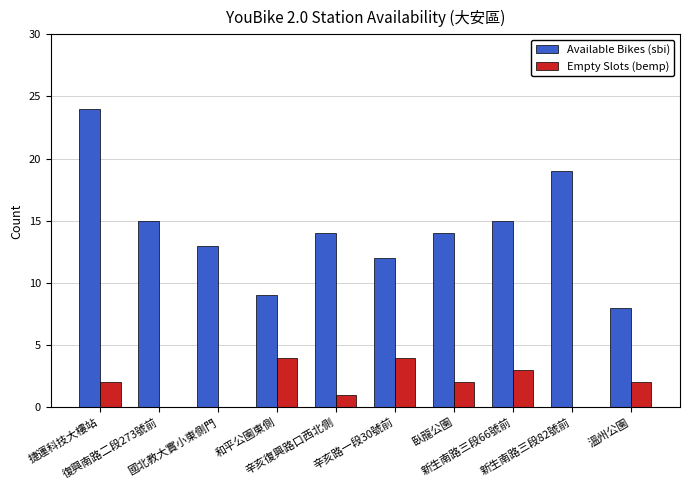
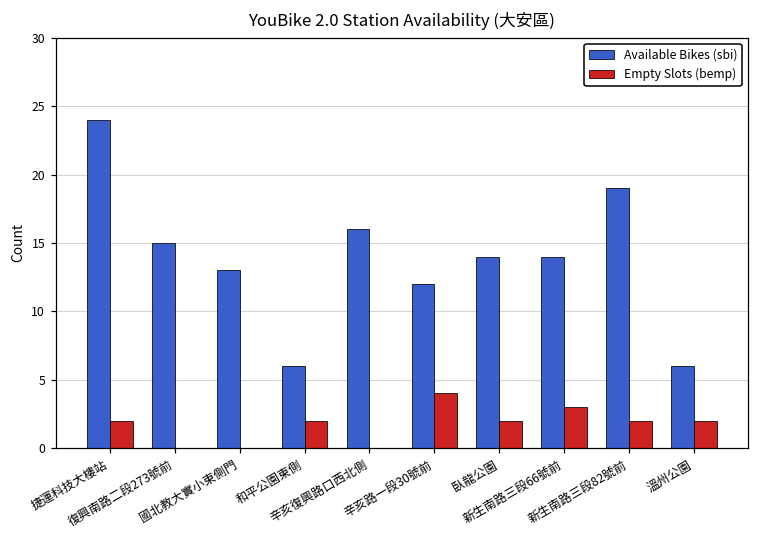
Available Bikes (sbi), 和平公園東側: 9 -> 6
Empty Slots (bemp), 和平公園東側: 4 -> 2
Available Bikes (sbi), 辛亥復興路口西北側: 14 -> 16
Empty Slots (bemp), 辛亥復興路口西北側: 1 -> 0
Available Bikes (sbi), 新生南路三段66號前: 15 -> 14
Empty Slots (bemp), 新生南路三段82號前: 0 -> 2
Available Bikes (sbi), 溫州公園: 8 -> 6
